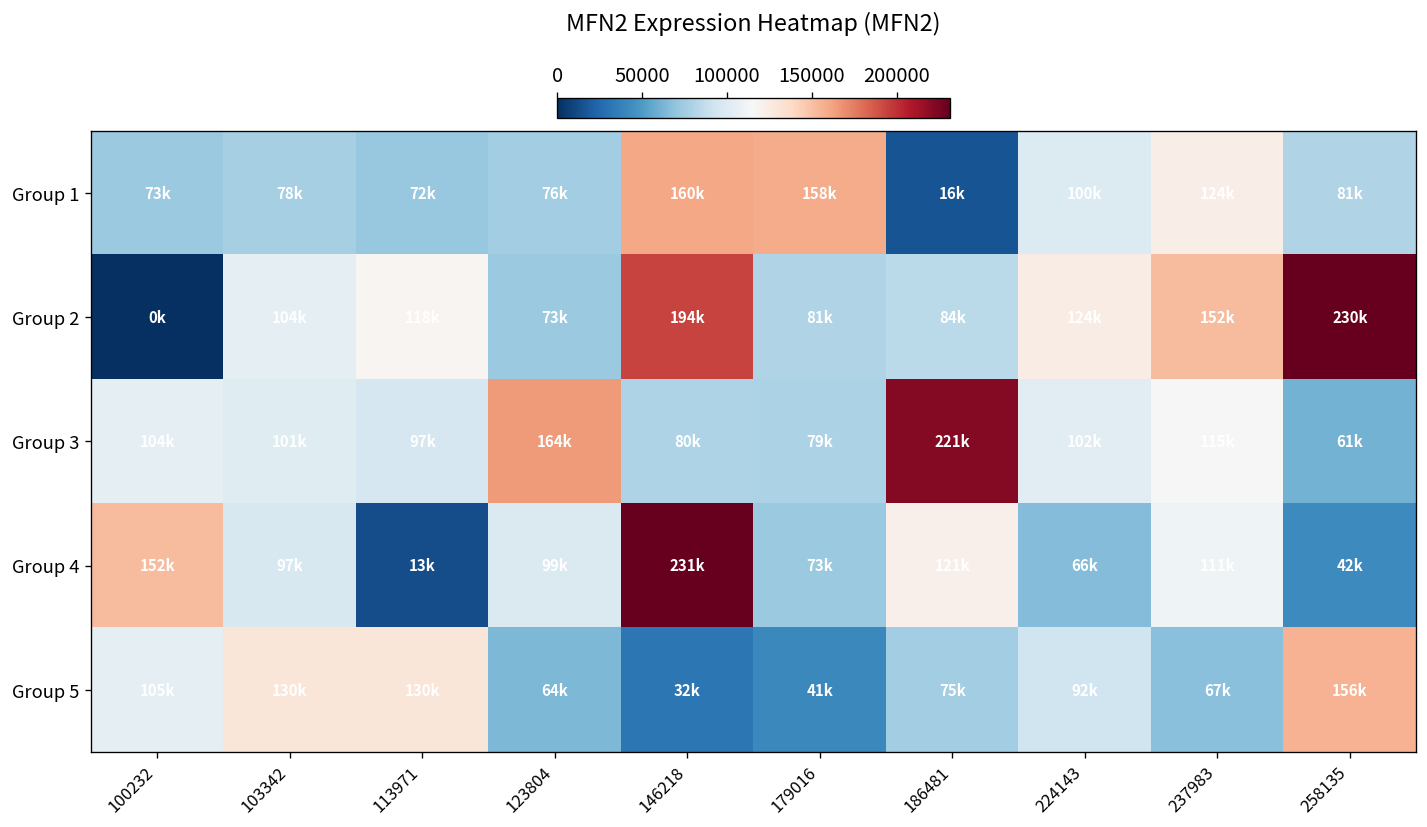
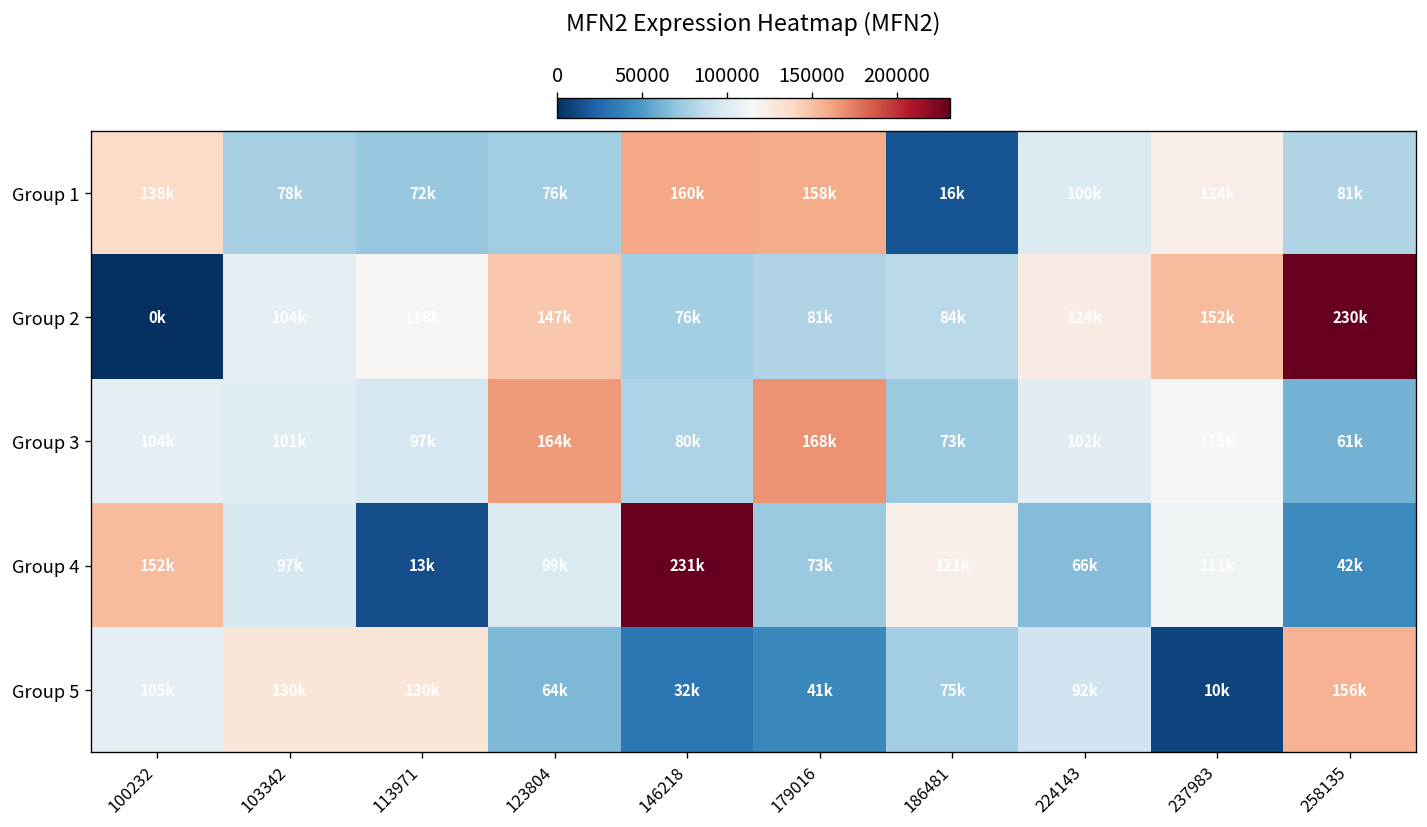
Group 1, 100232: 73k -> 138k
Group 2, 123804: 73k -> 147k
Group 2, 146218: 194k -> 76k
Group 3, 179016: 79k -> 168k
Group 3, 186481: 221k -> 73k
Group 5, 237983: 67k -> 10k
